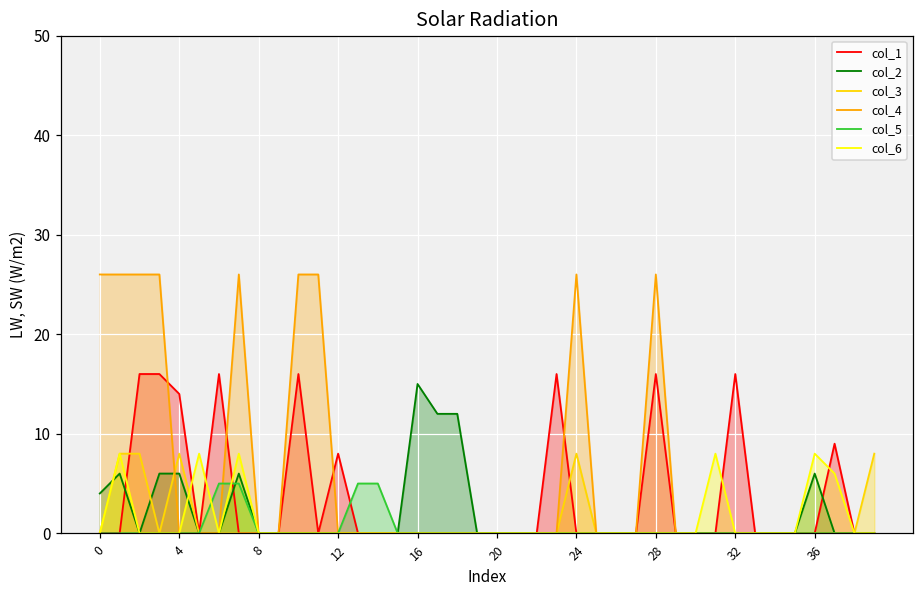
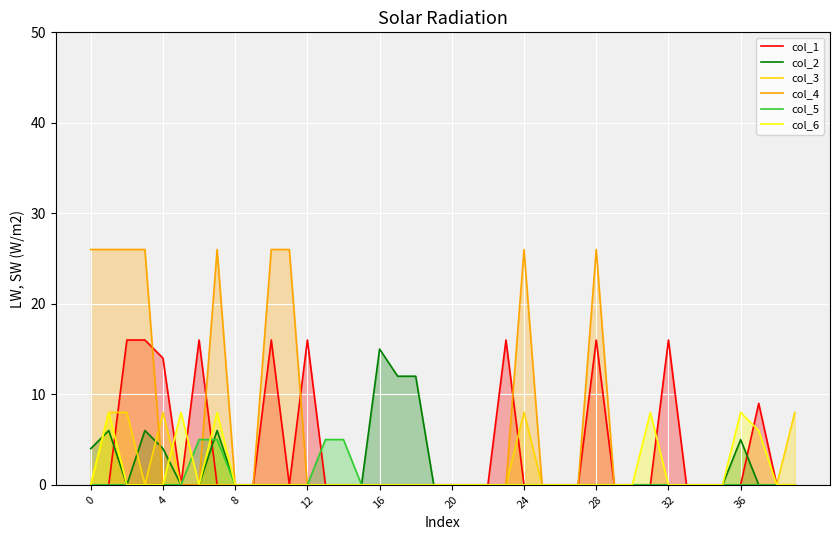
col_2, 4: 6 -> 4
col_1, 12: 8 -> 16
col_2, 36: 6 -> 5
